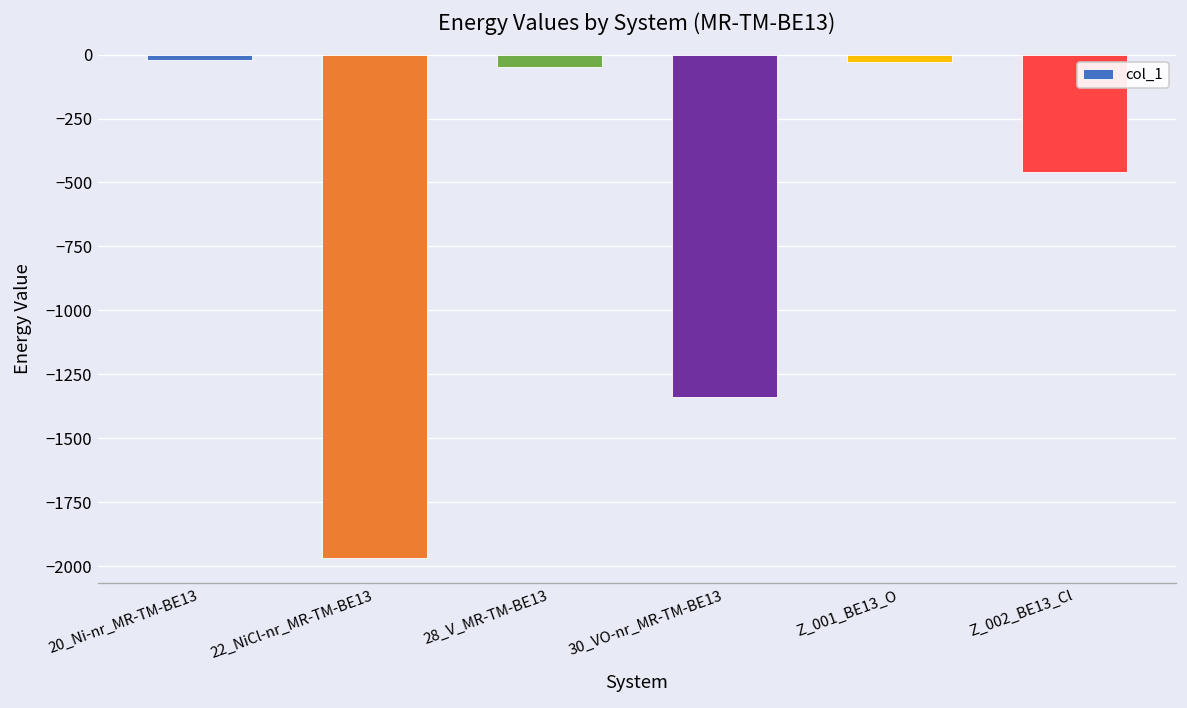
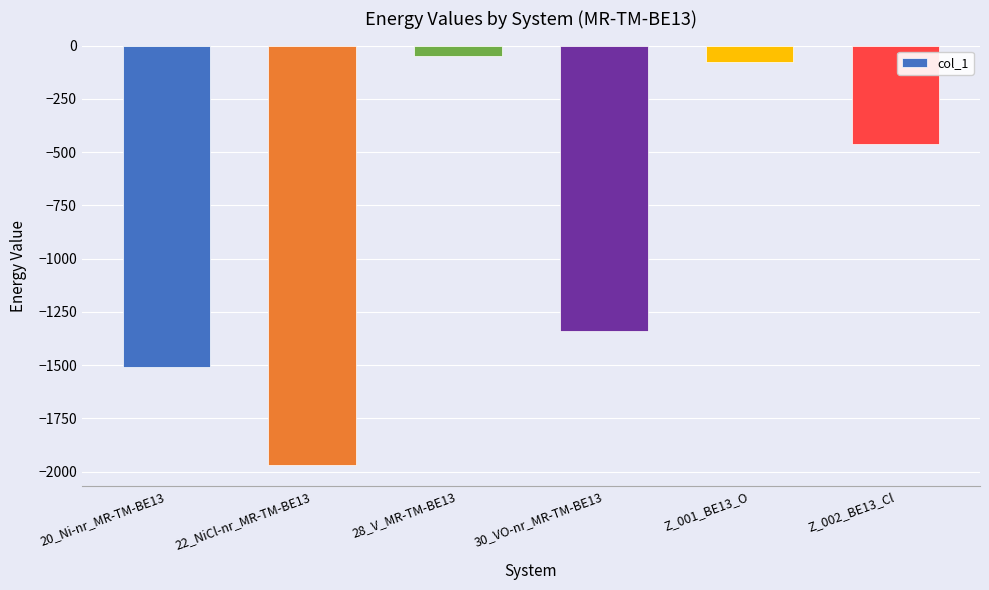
20_Ni-nr_MR-TM-BE13: -20 -> -1510
Z_001_BE13_O: -30 -> -80
